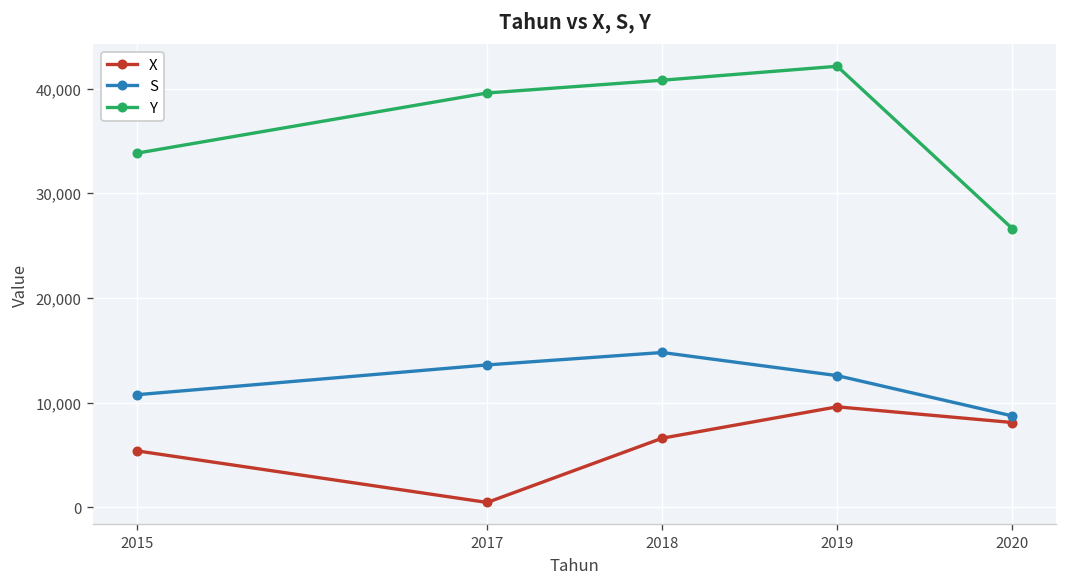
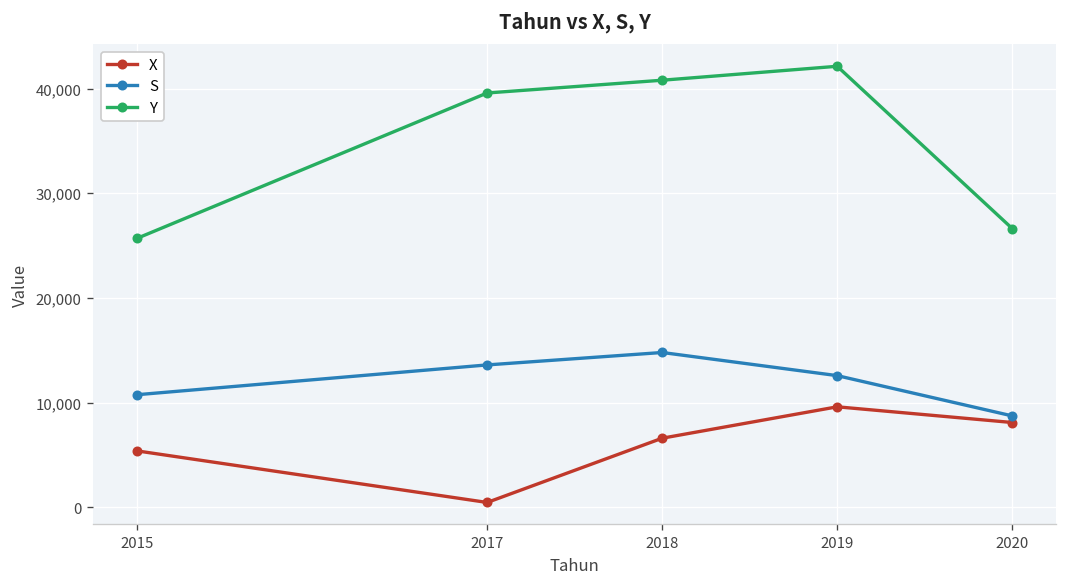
Y, 2015: 34,000 -> 26,000
